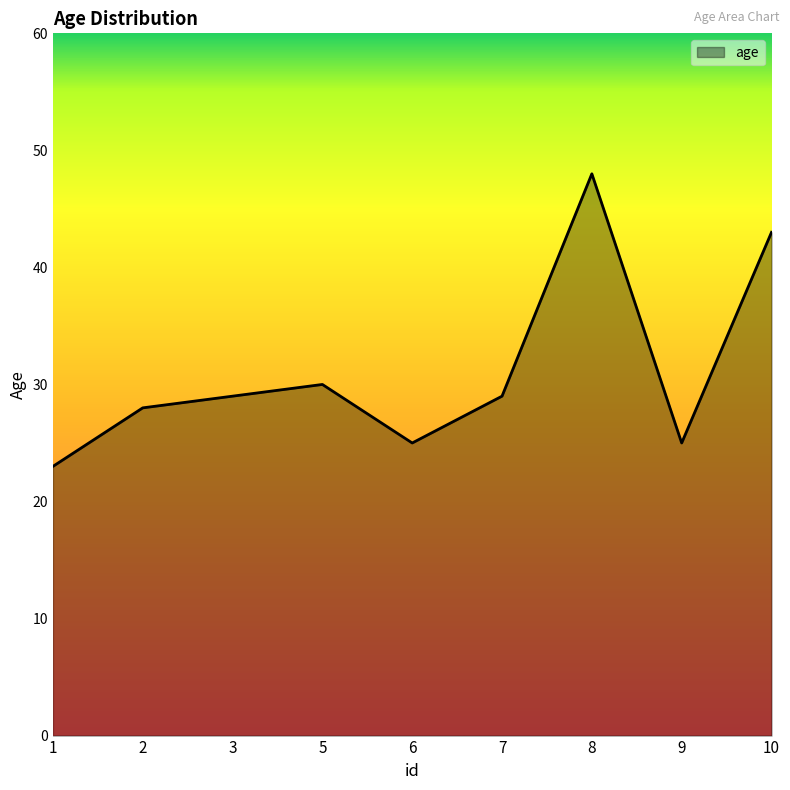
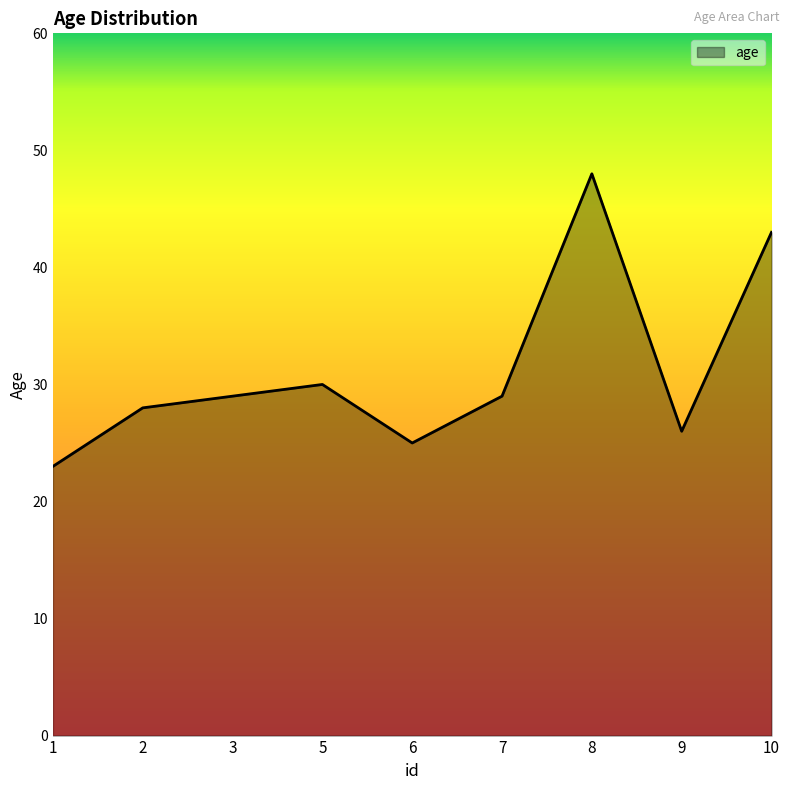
9: 25 -> 26
